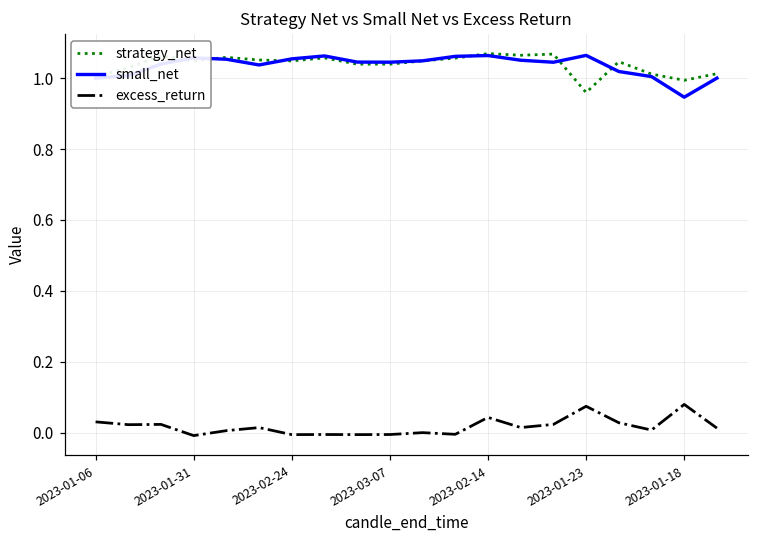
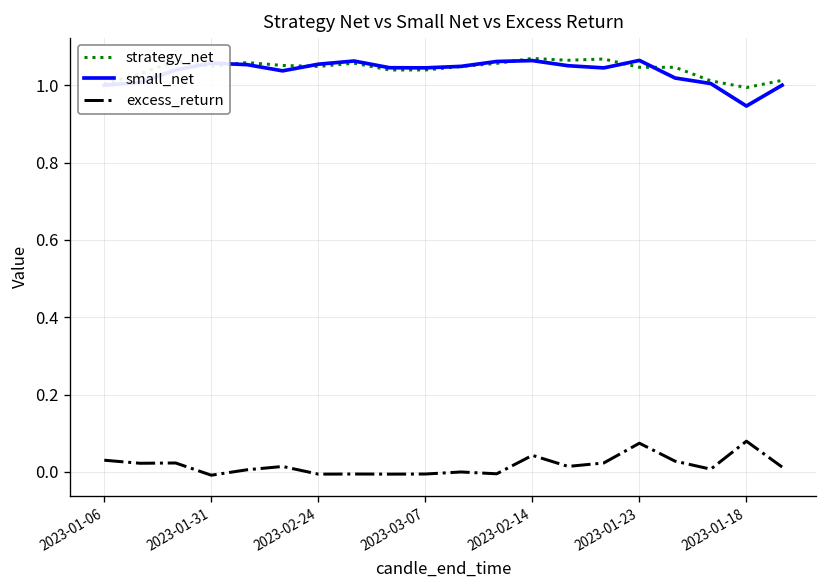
strategy_net, 2023-01-23: 0.96 -> 1.05
